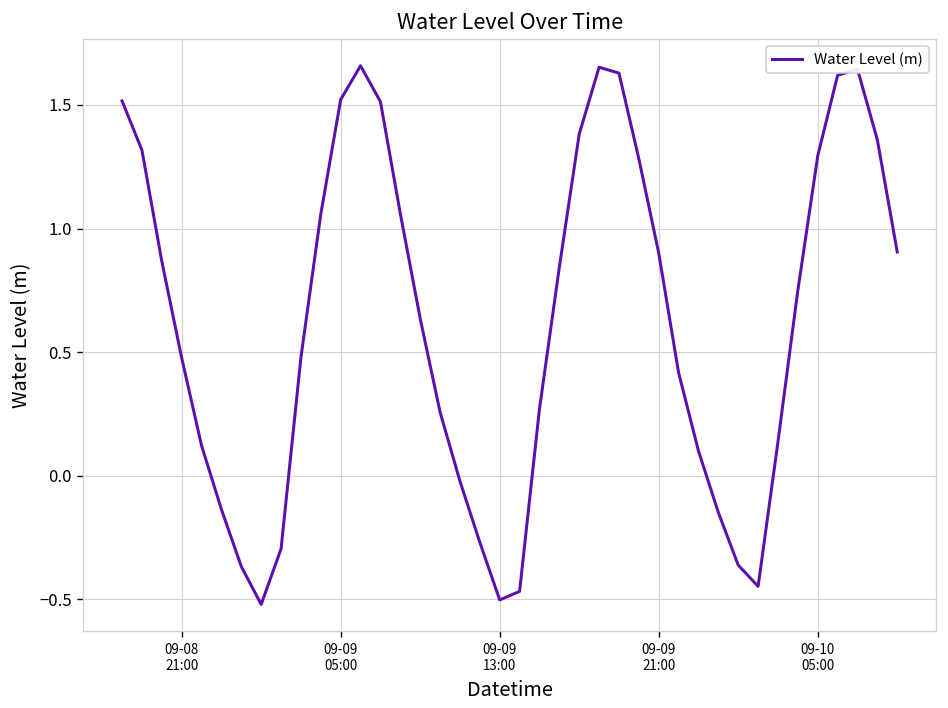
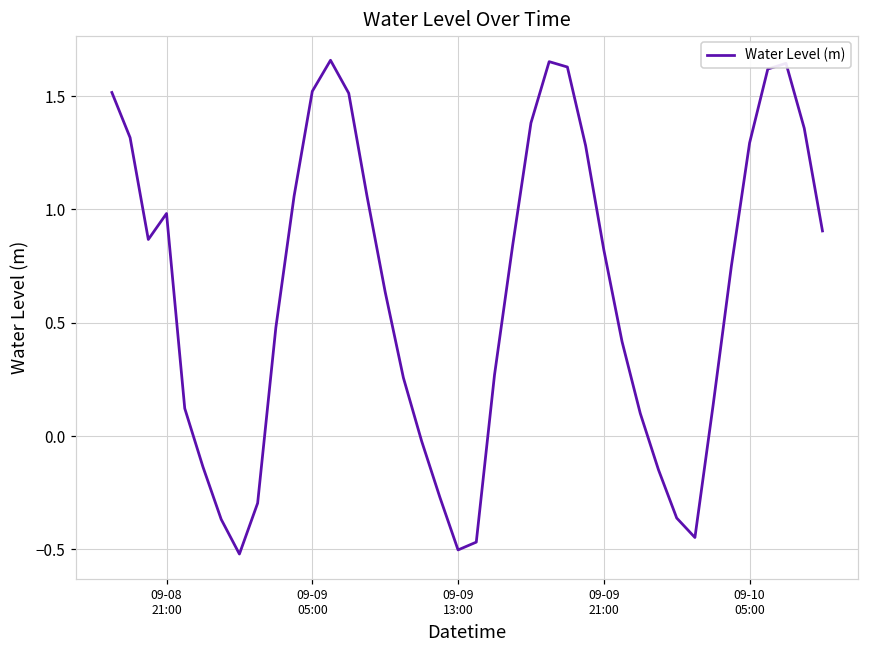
09-08 21:00: 0.48 -> 0.98
09-09 21:00: 0.90 -> 0.82
